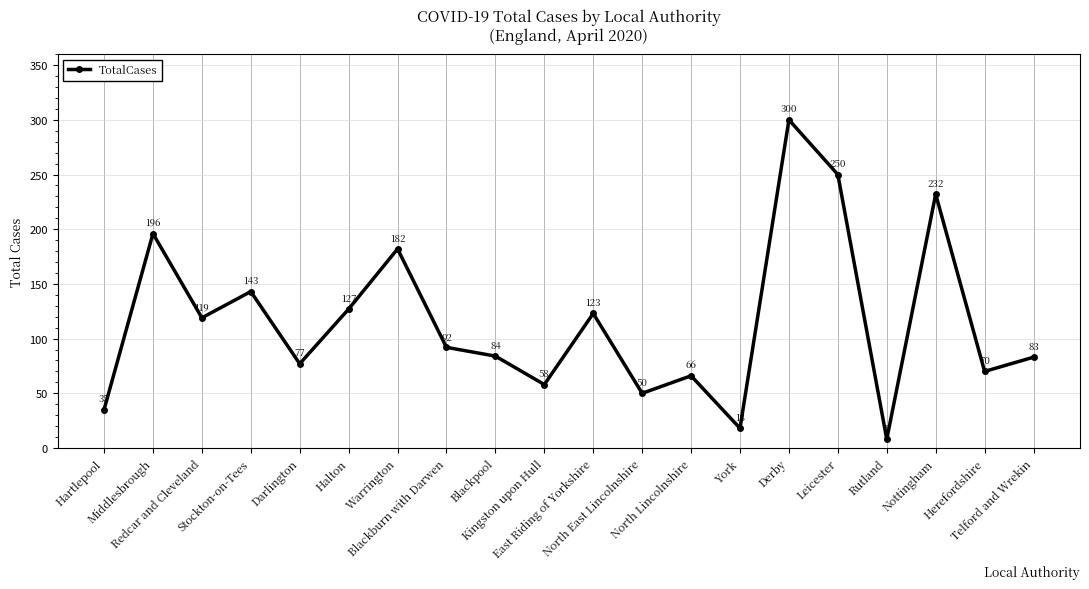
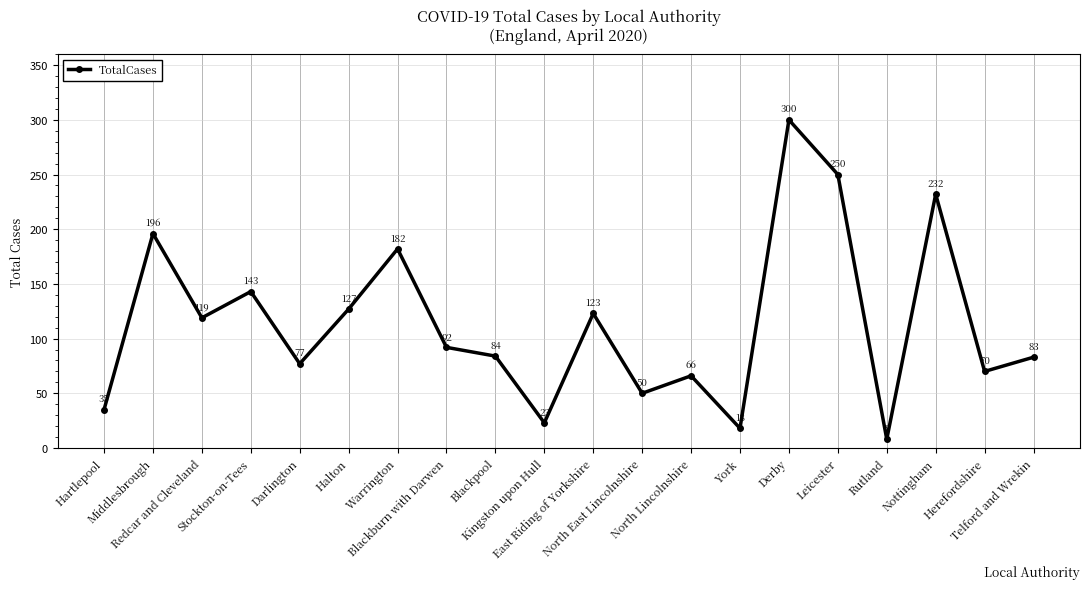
Kingston upon Hull: 58 -> 23
